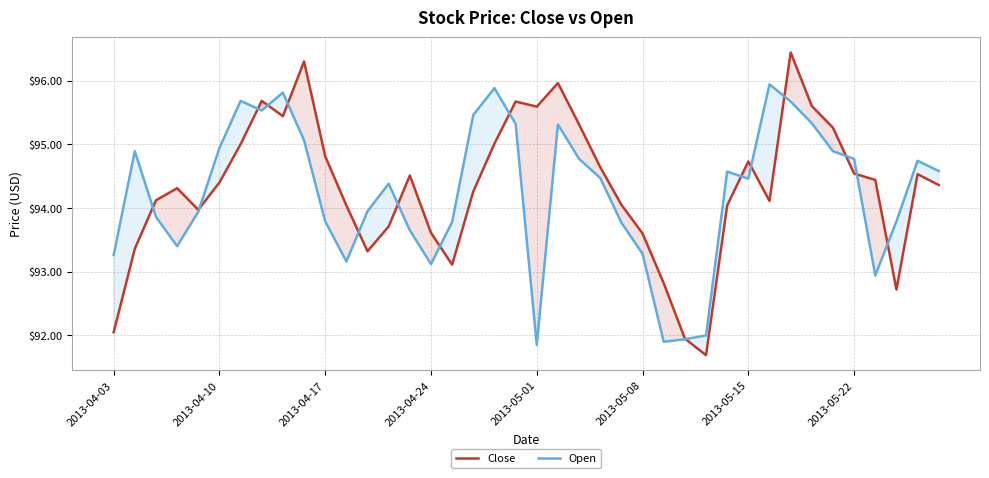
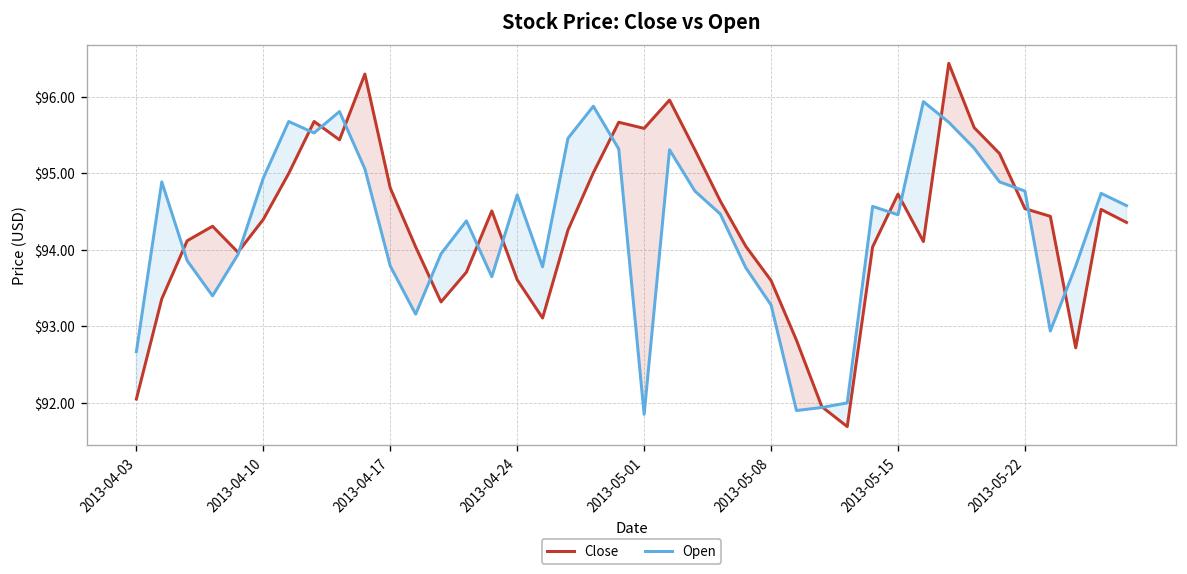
Open, 2013-04-03: $93.3 -> $92.7
Open, 2013-04-24: $93.1 -> $94.7
